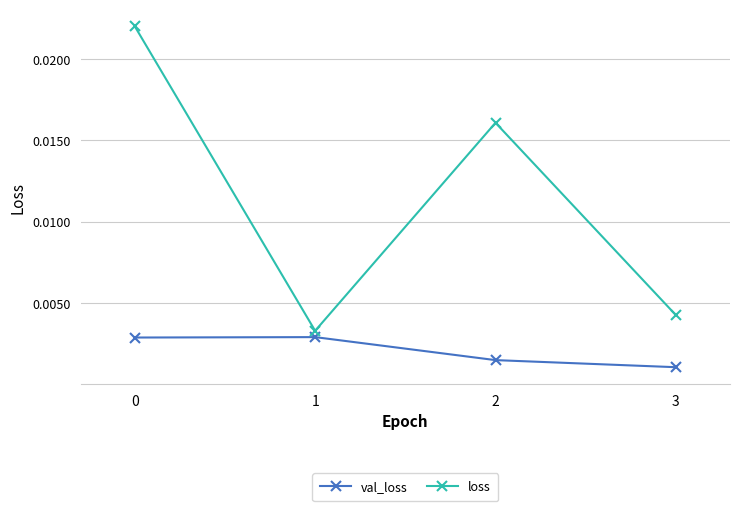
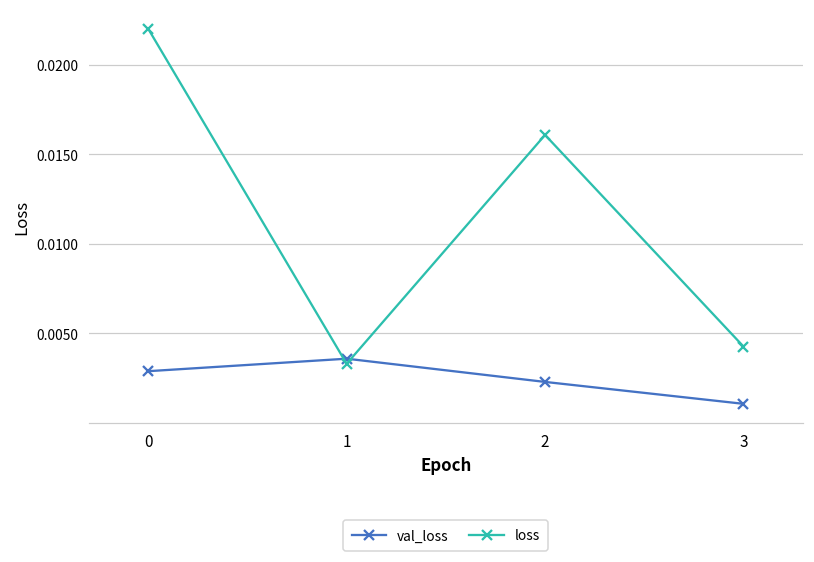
val_loss, 1: 0.0029 -> 0.0036
val_loss, 2: 0.0015 -> 0.0023
